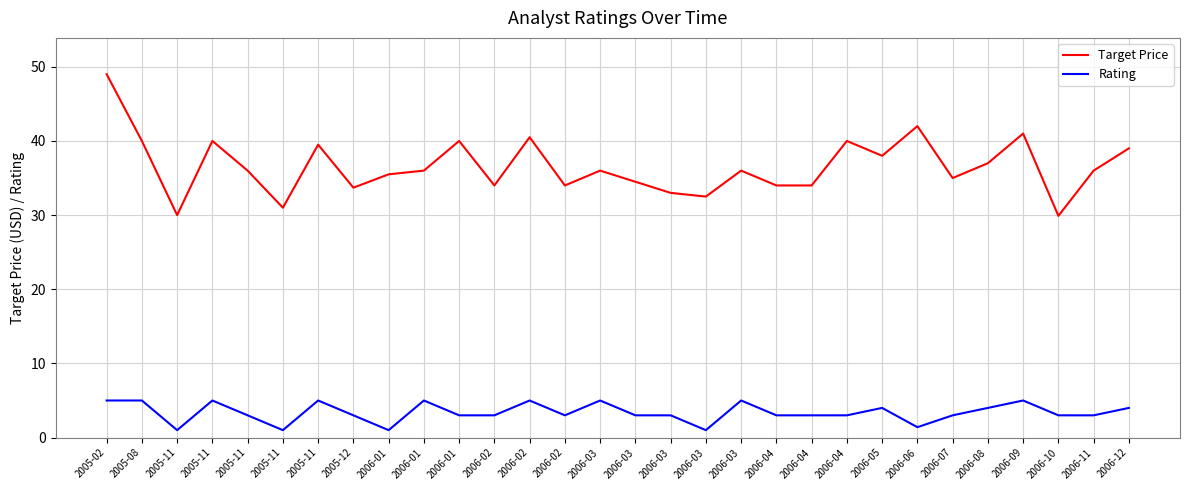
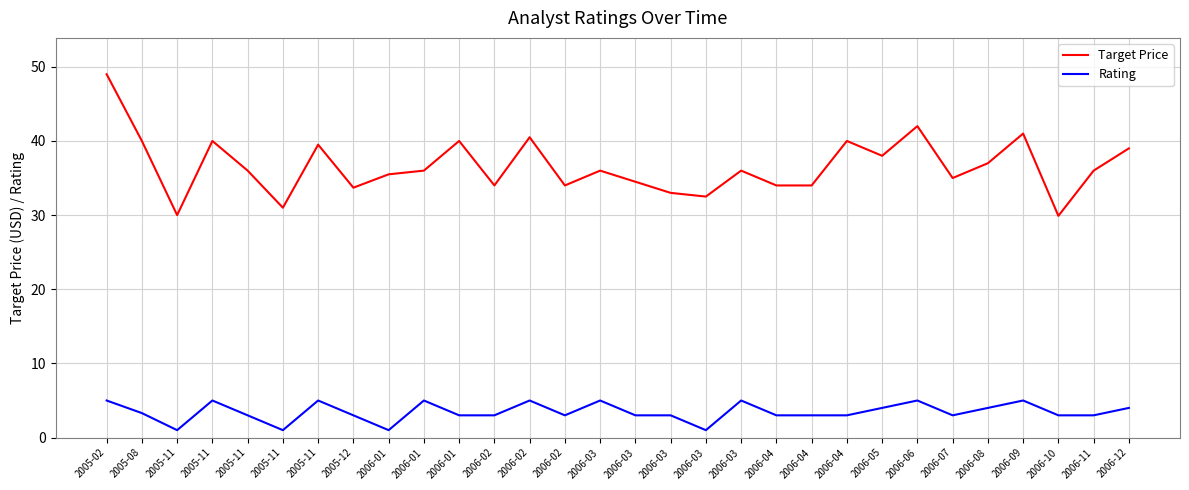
Rating, 2005-08: 5 -> 3
Rating, 2006-06: 1 -> 5
